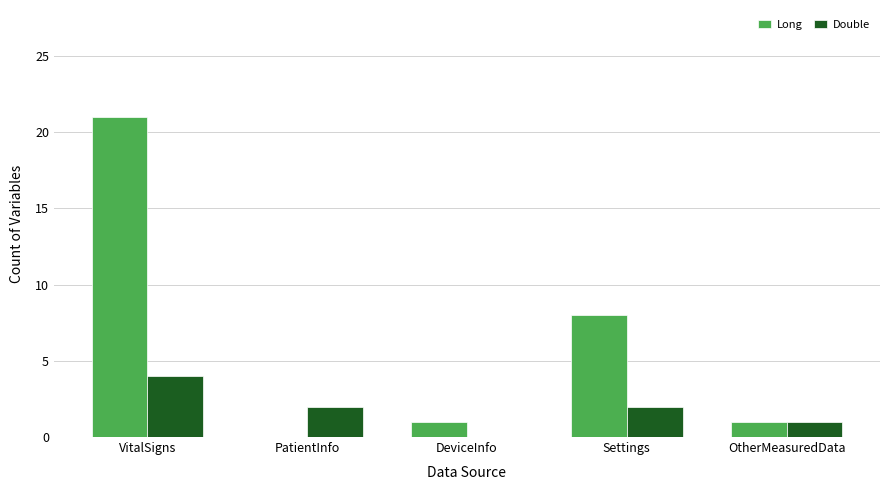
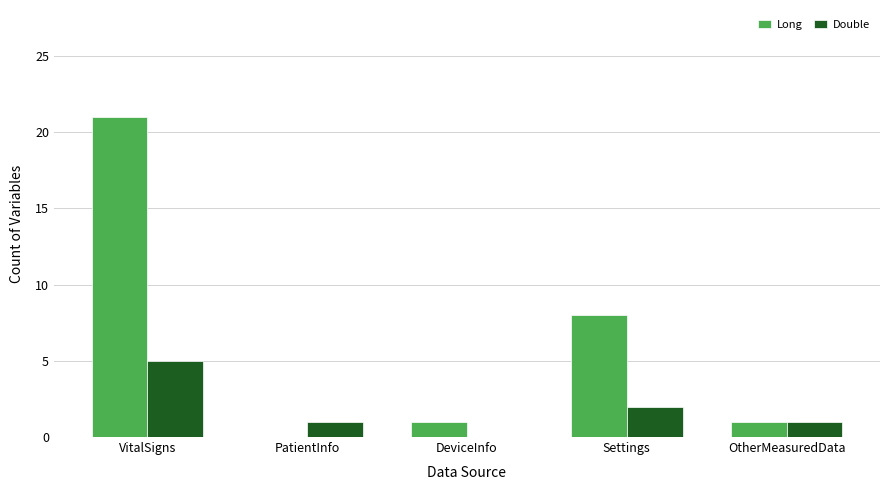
Double, VitalSigns: 4 -> 5
Double, PatientInfo: 2 -> 1
